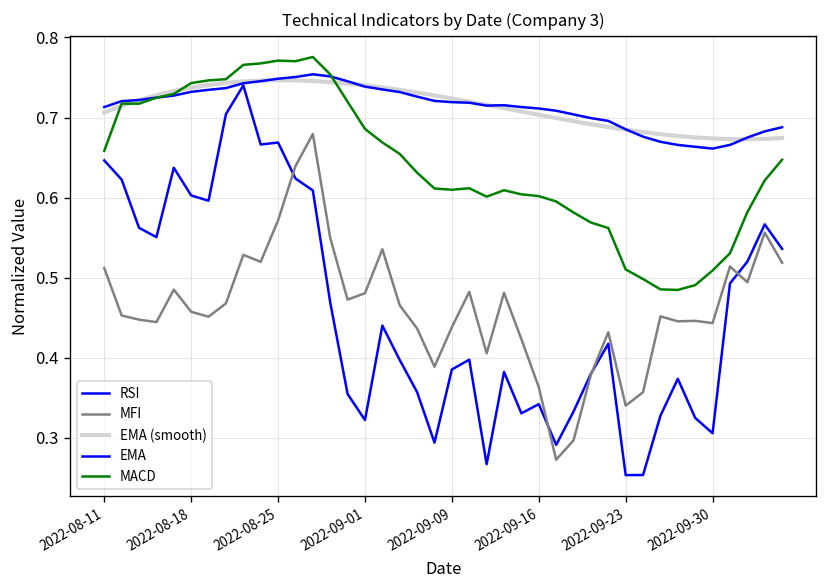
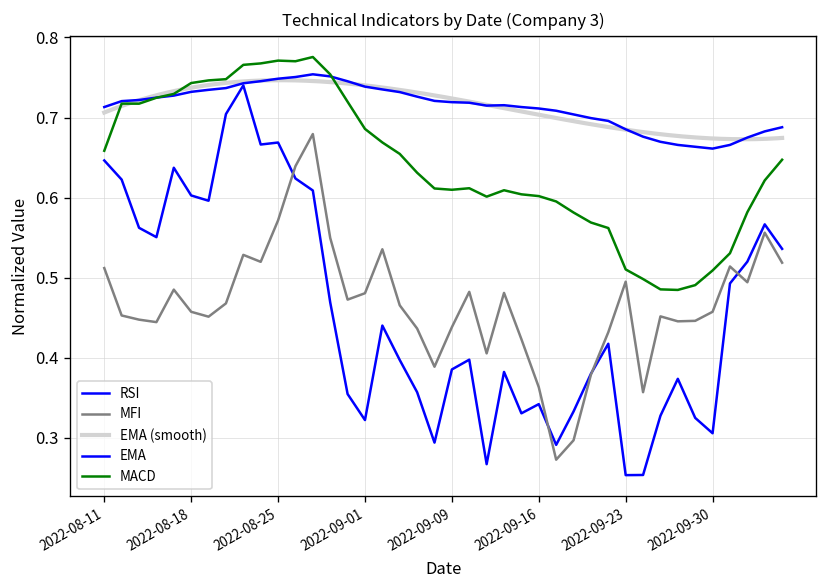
MFI, 2022-09-23: 0.34 -> 0.50
MFI, 2022-09-30: 0.44 -> 0.46
